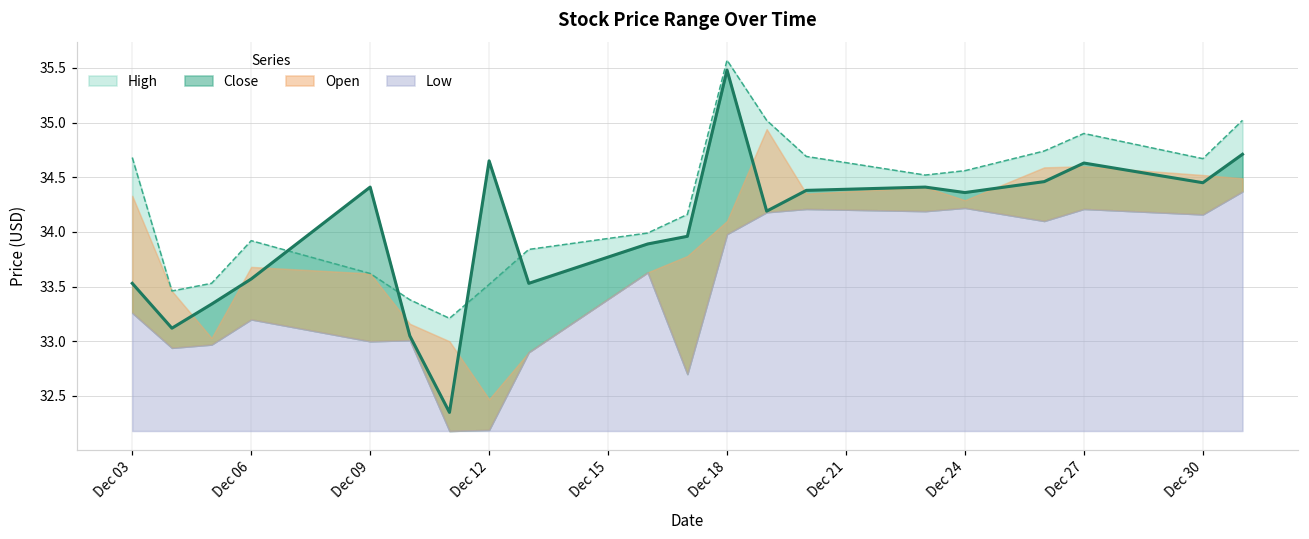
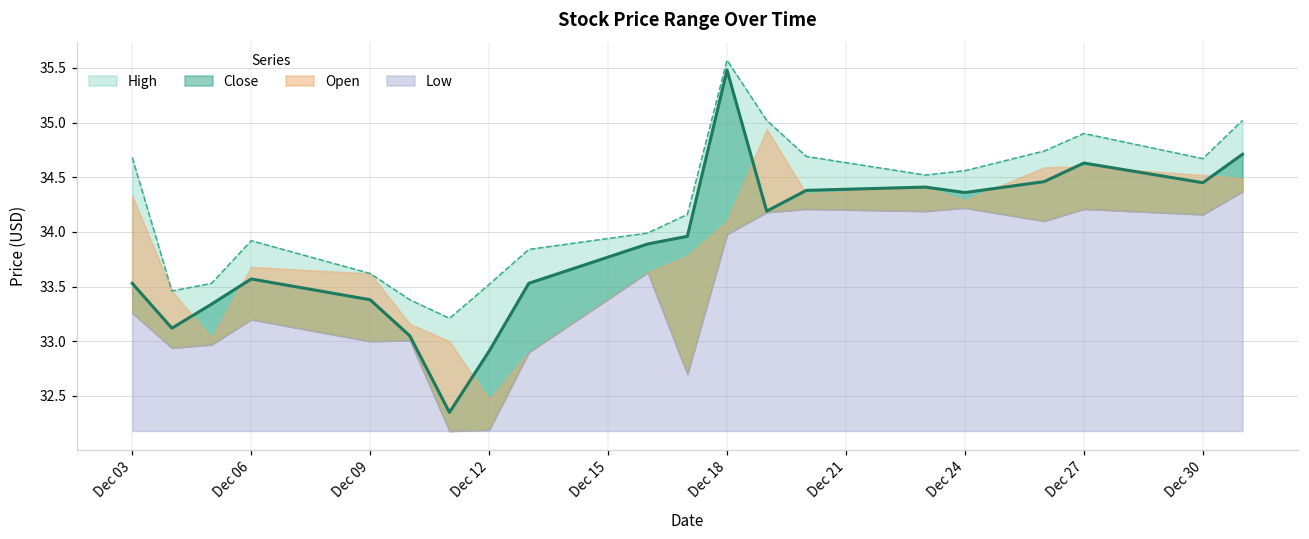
Close, Dec 09: 34.4 -> 33.4
Close, Dec 12: 34.7 -> 32.9
